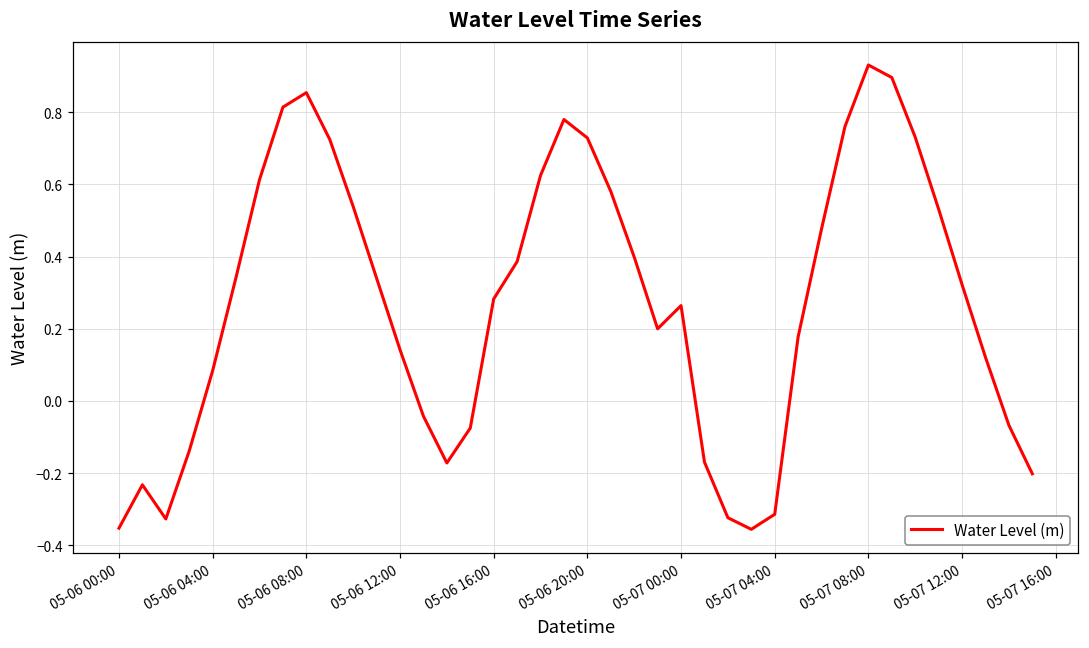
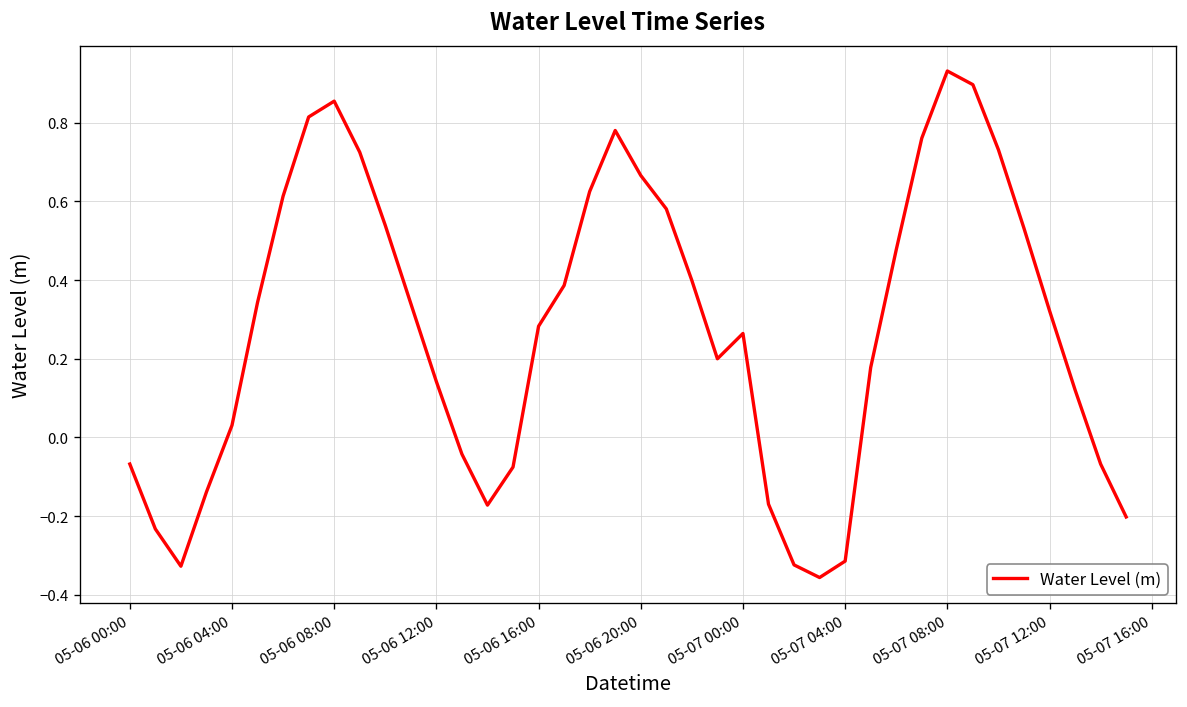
05-06 00:00: -0.35 -> -0.07
05-06 04:00: 0.08 -> 0.03
05-06 20:00: 0.73 -> 0.67
